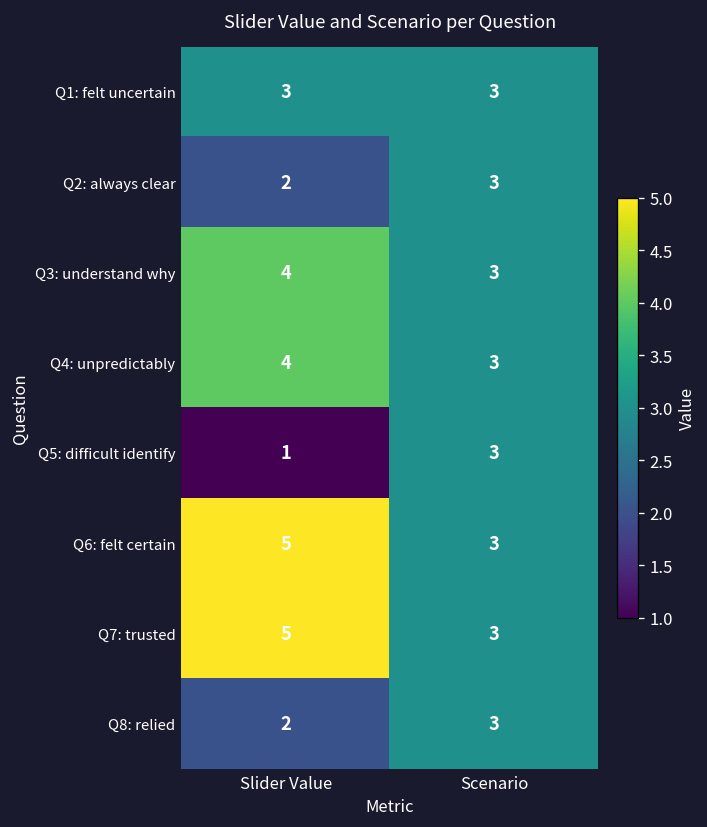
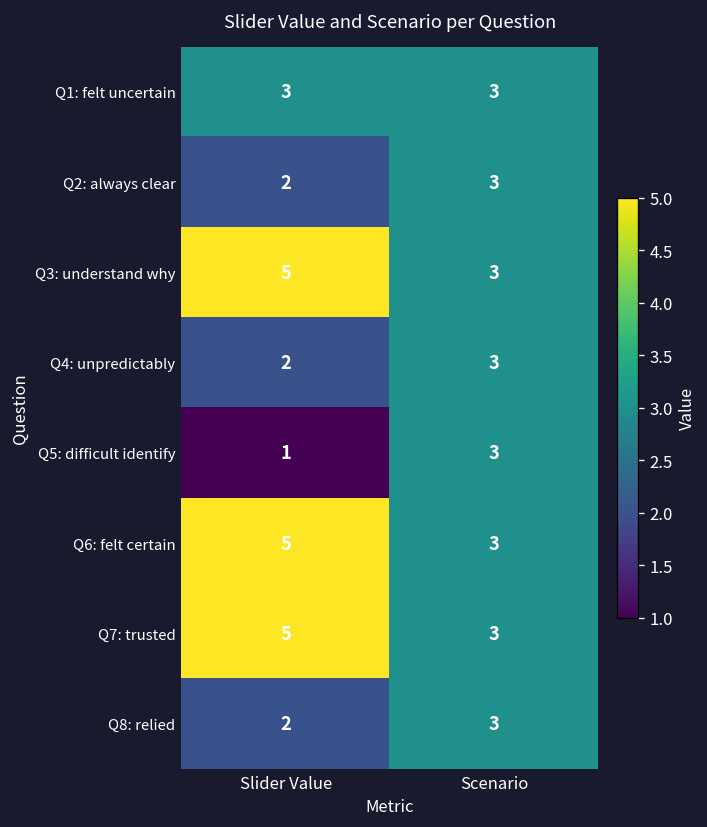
Q3: understand why, Slider Value: 4 -> 5
Q4: unpredictably, Slider Value: 4 -> 2
